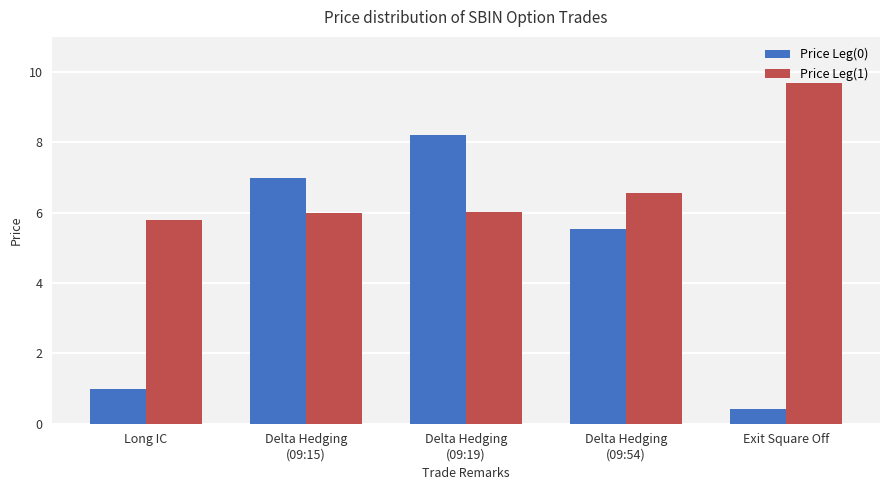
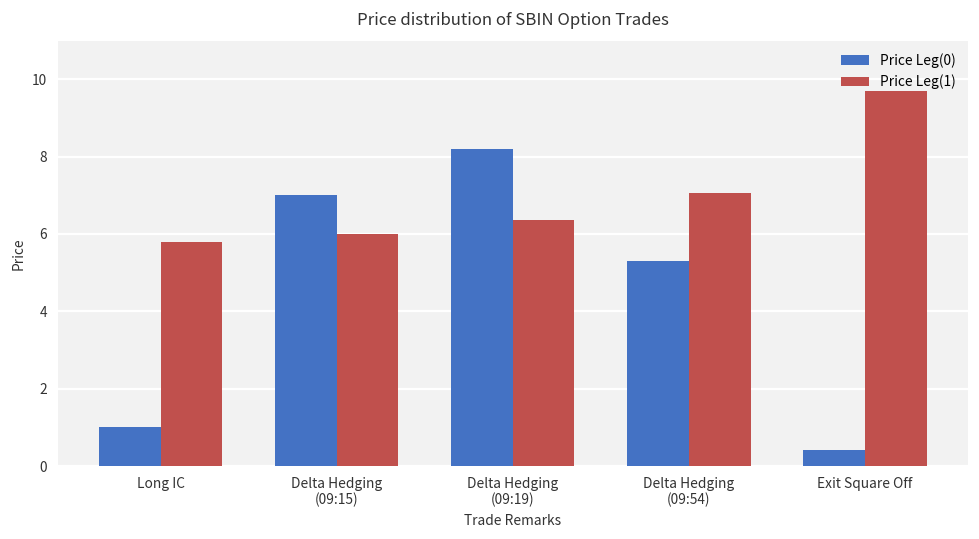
Price Leg(1), Delta Hedging (09:19): 6.0 -> 6.4
Price Leg(0), Delta Hedging (09:54): 5.6 -> 5.3
Price Leg(1), Delta Hedging (09:54): 6.6 -> 7.1
